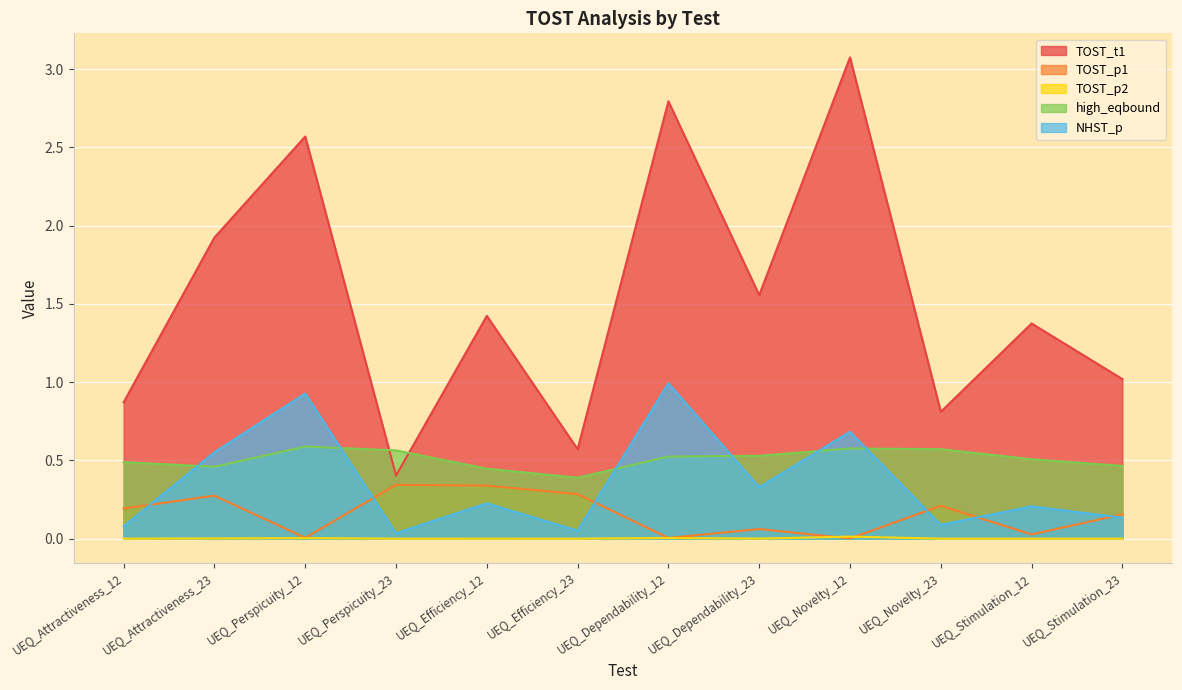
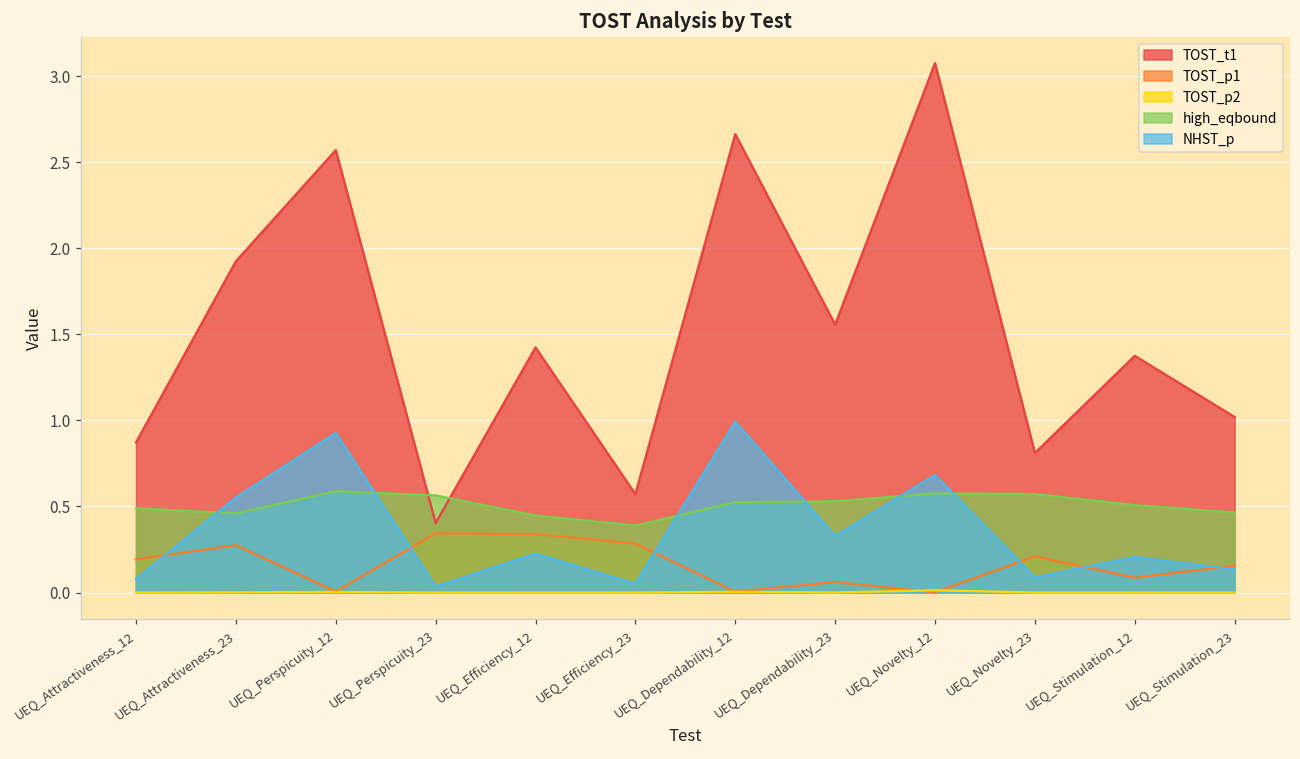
TOST_t1, UEQ_Dependability_12: 2.79 -> 2.66
TOST_p1, UEQ_Stimulation_12: 0.03 -> 0.09
